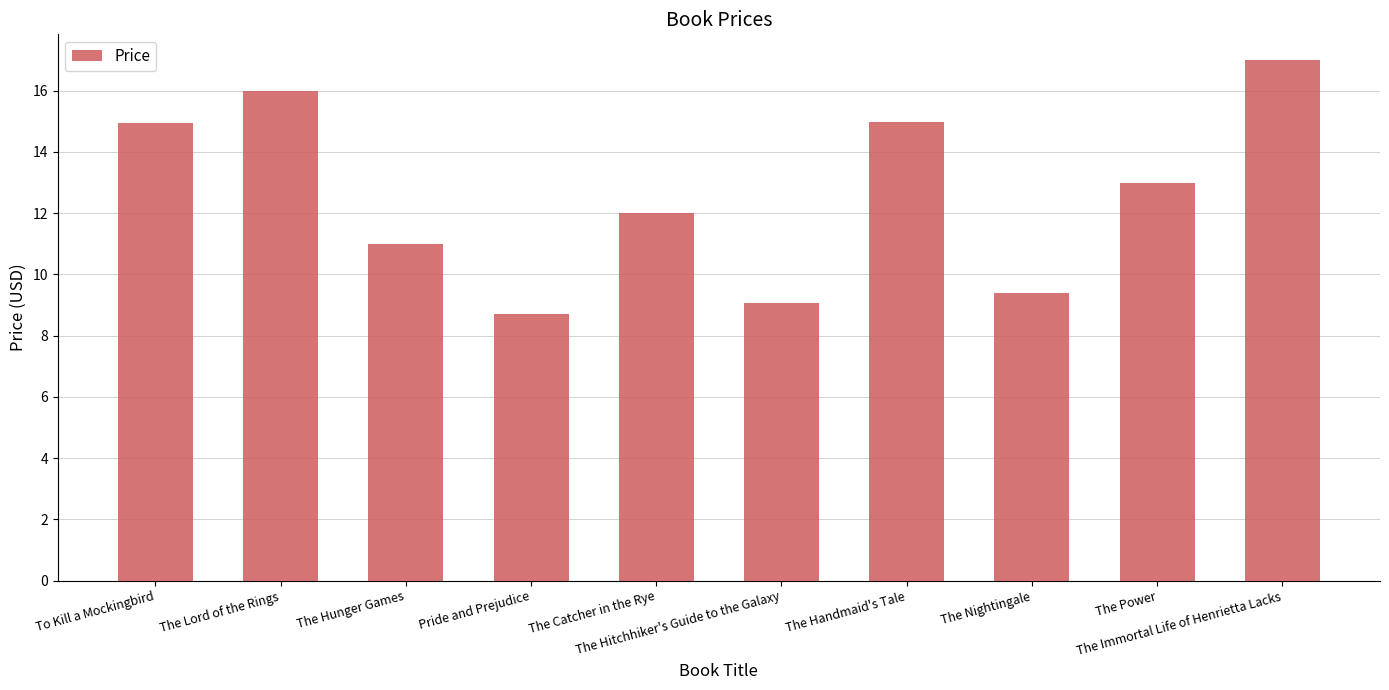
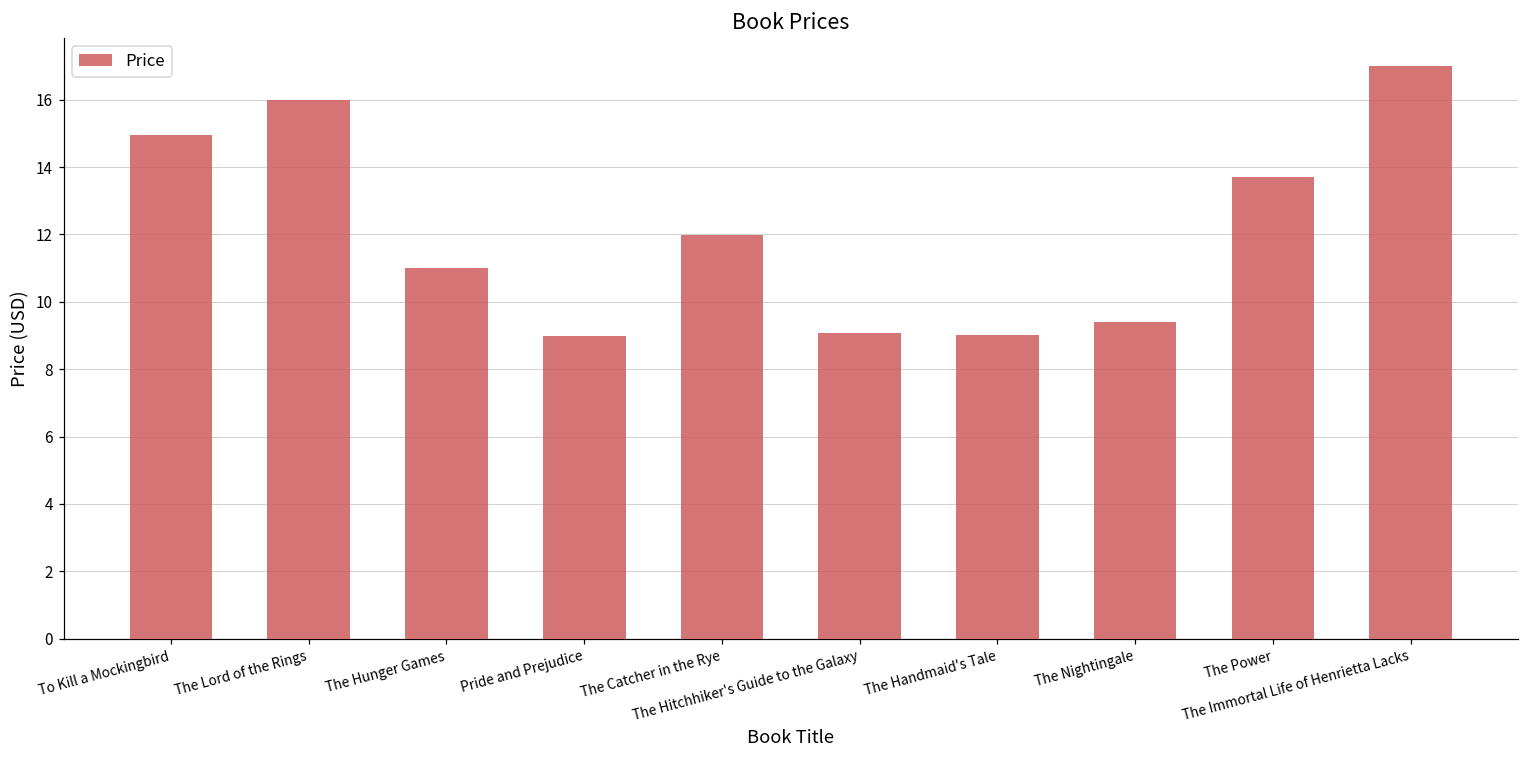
Pride and Prejudice: 8.7 -> 9.0
The Handmaid's Tale: 15.0 -> 9.0
The Power: 13.0 -> 13.7
